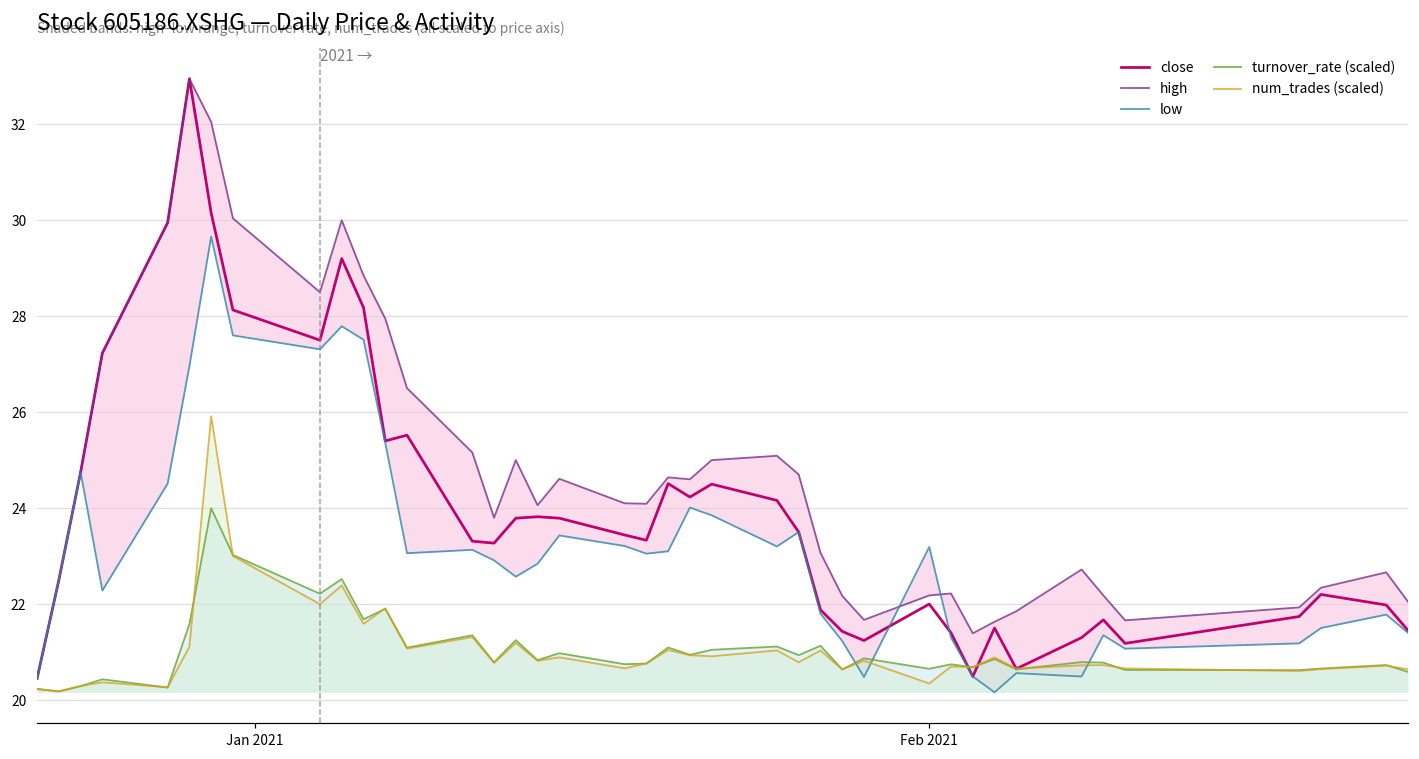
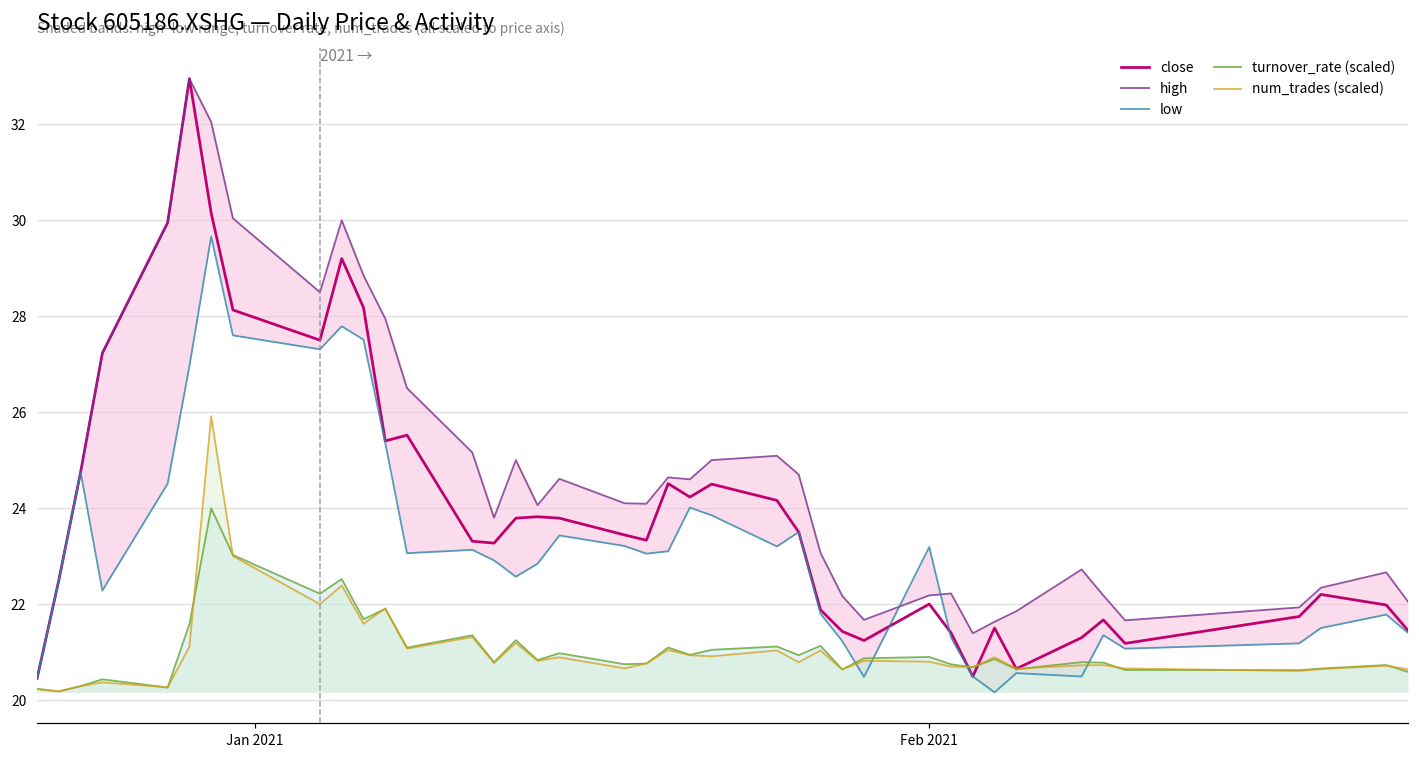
turnover_rate (scaled), Feb 2021: 20.7 -> 20.9
num_trades (scaled), Feb 2021: 20.3 -> 20.8
